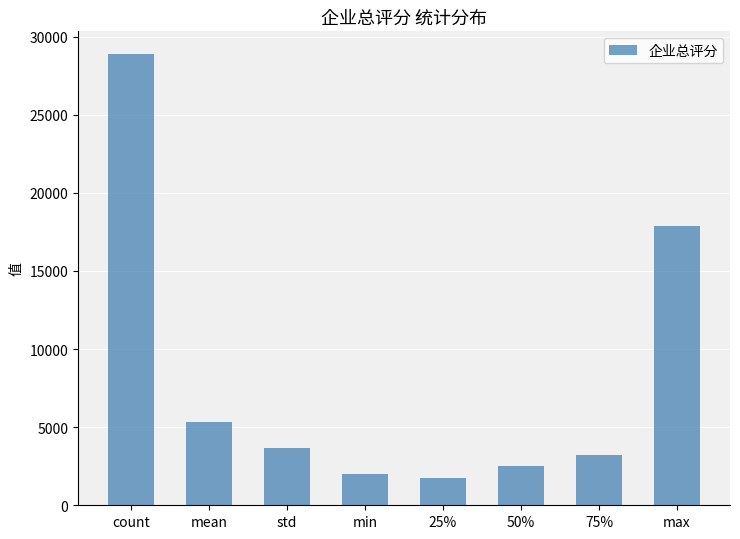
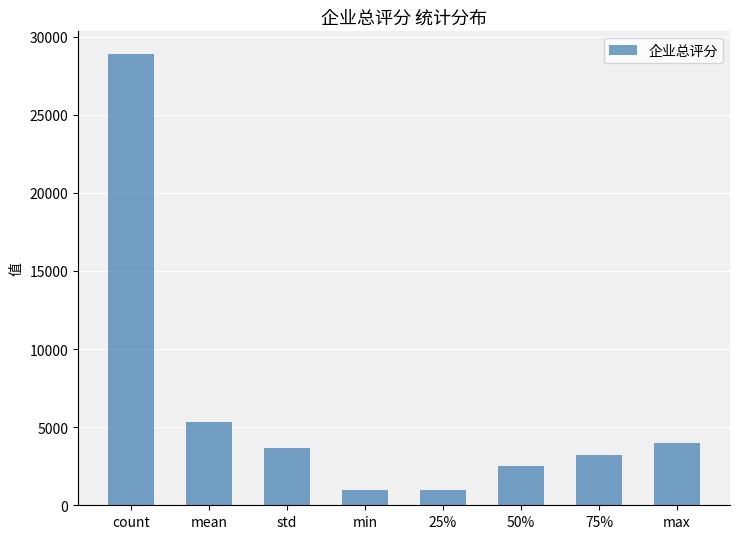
min: 2000 -> 1000
25%: 1800 -> 1000
max: 17900 -> 4000
